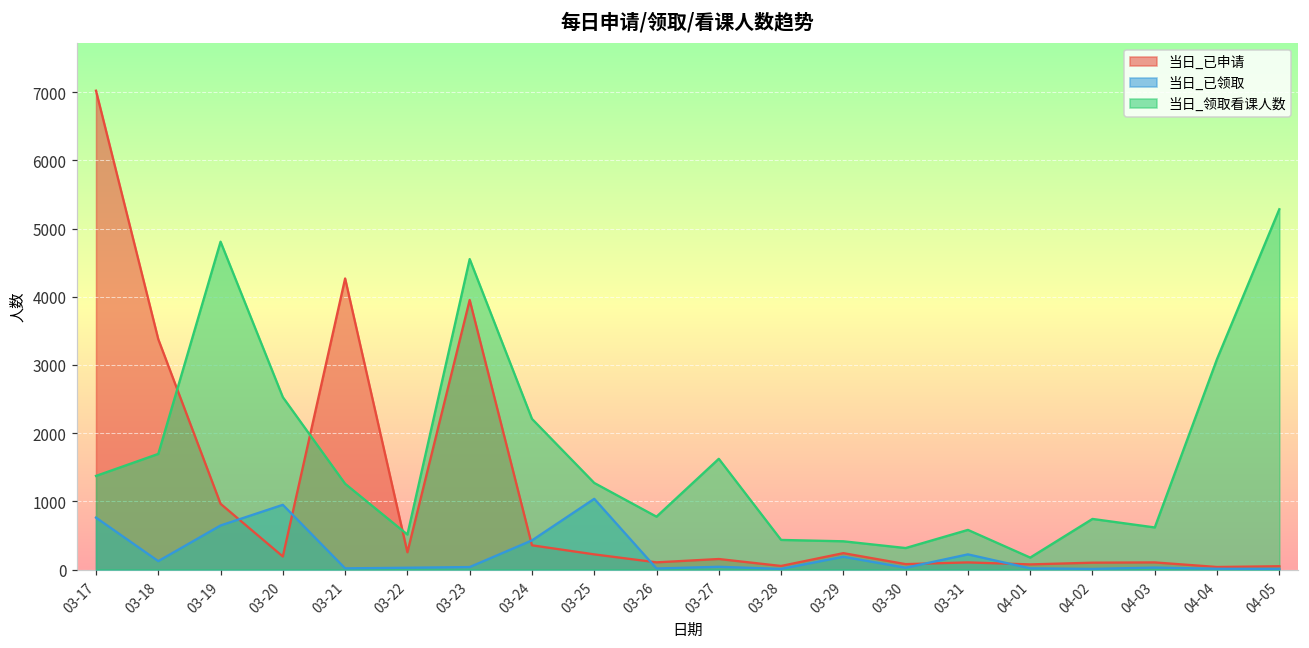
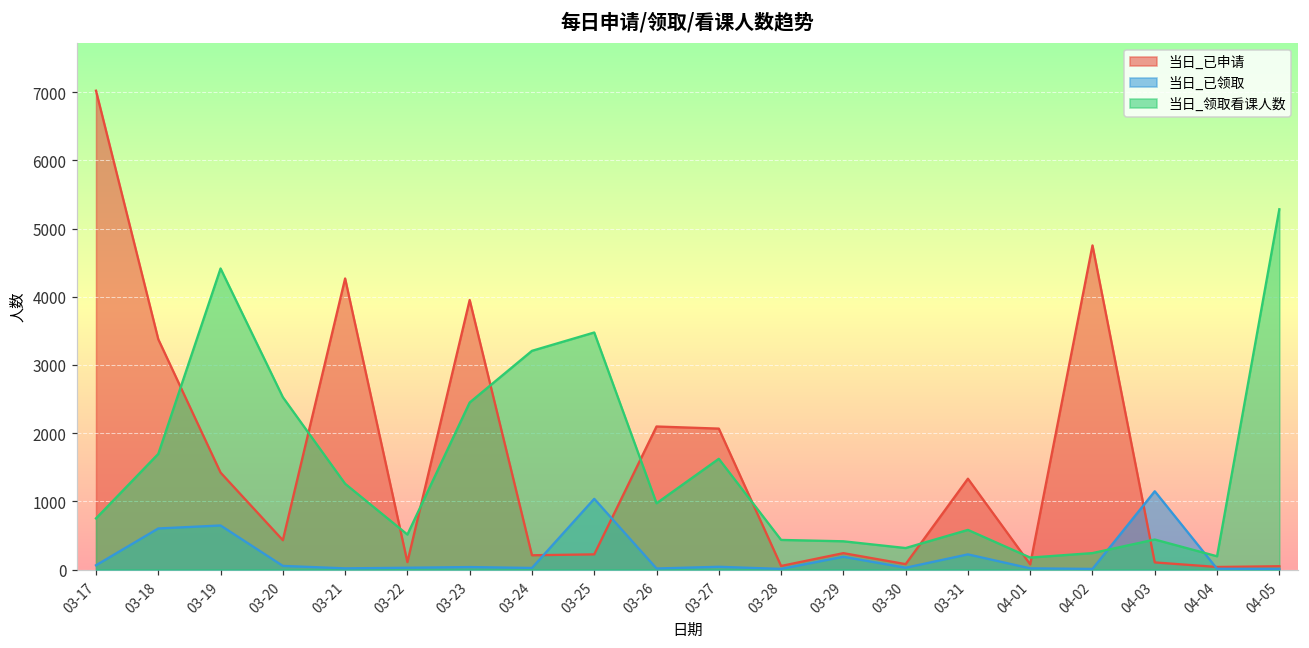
当日_已领取, 03-17: 800 -> 100
当日_领取看课人数, 03-17: 1400 -> 800
当日_已领取, 03-18: 100 -> 600
当日_已申请, 03-19: 1000 -> 1400
当日_领取看课人数, 03-19: 4800 -> 4400
当日_已申请, 03-20: 200 -> 400
当日_已领取, 03-20: 900 -> 100
当日_已申请, 03-22: 300 -> 100
当日_领取看课人数, 03-23: 4600 -> 2500
当日_已申请, 03-24: 400 -> 200
当日_已领取, 03-24: 400 -> 0
当日_领取看课人数, 03-24: 2200 -> 3200
当日_领取看课人数, 03-25: 1300 -> 3500
当日_已申请, 03-26: 100 -> 2100
当日_领取看课人数, 03-26: 800 -> 1000
当日_已申请, 03-27: 200 -> 2100
当日_已申请, 03-31: 100 -> 1300
当日_已申请, 04-02: 100 -> 4800
当日_领取看课人数, 04-02: 700 -> 200
当日_已领取, 04-03: 0 -> 1100
当日_领取看课人数, 04-03: 600 -> 400
当日_领取看课人数, 04-04: 3100 -> 200
